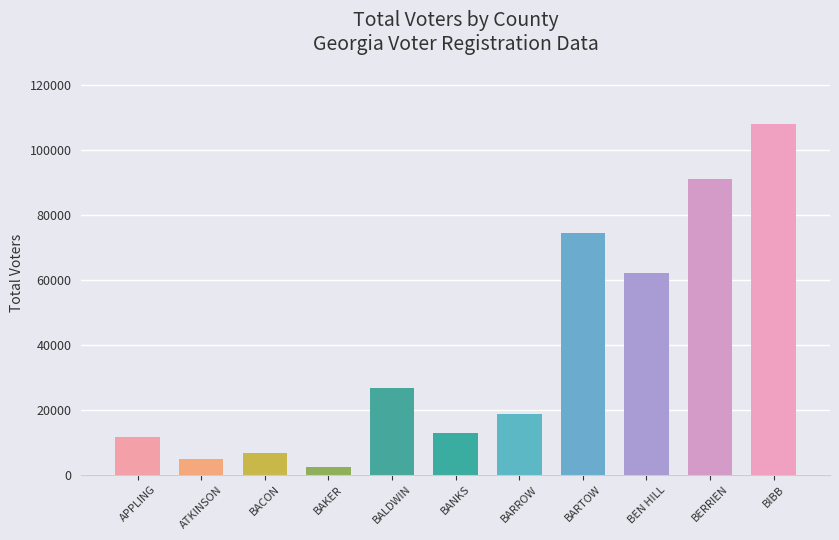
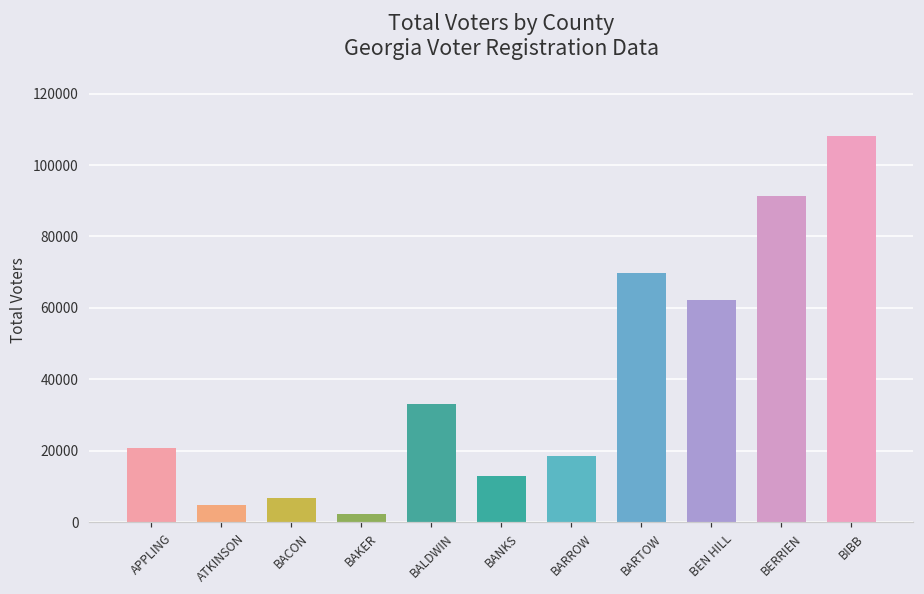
APPLING: 11000 -> 21000
BALDWIN: 27000 -> 33000
BARTOW: 74000 -> 70000
